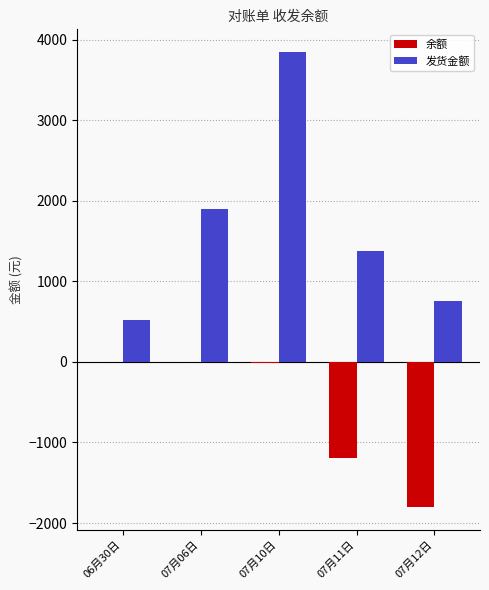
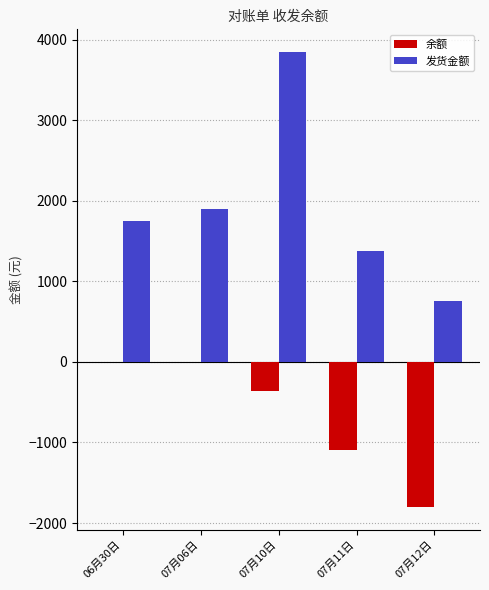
发货金额, 06月30日: 500 -> 1700
余额, 07月10日: 0 -> -400
余额, 07月11日: -1200 -> -1100
